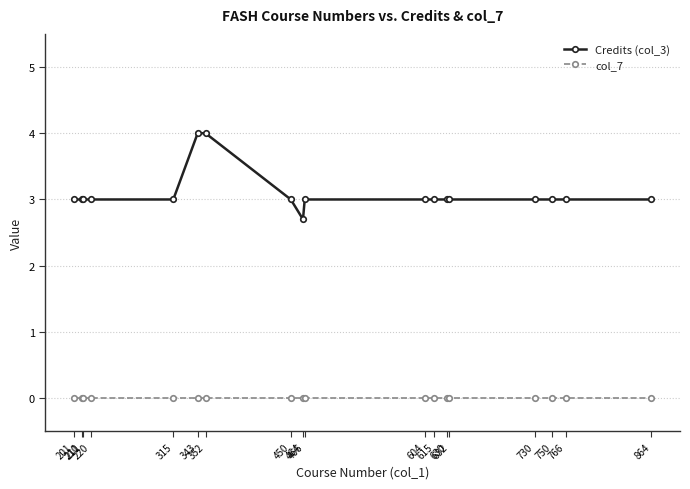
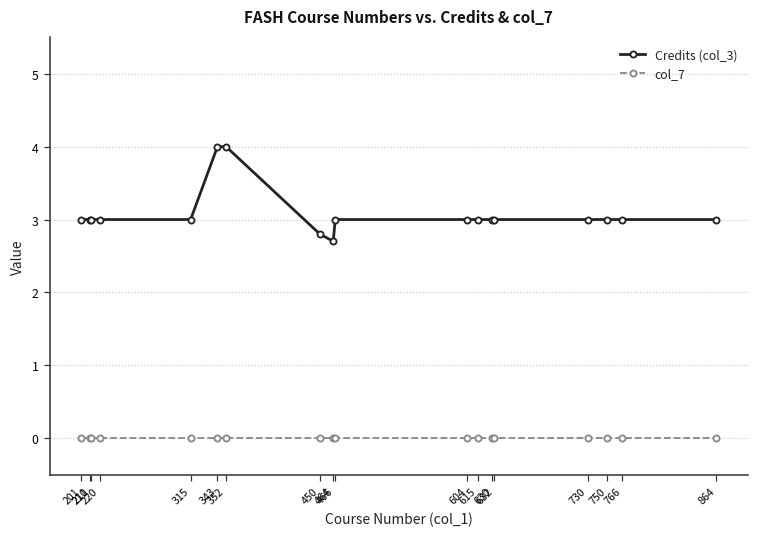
Credits (col_3), 450: 3.0 -> 2.8
